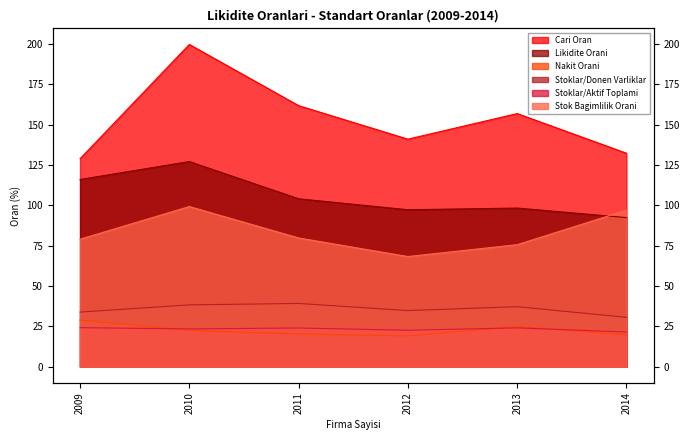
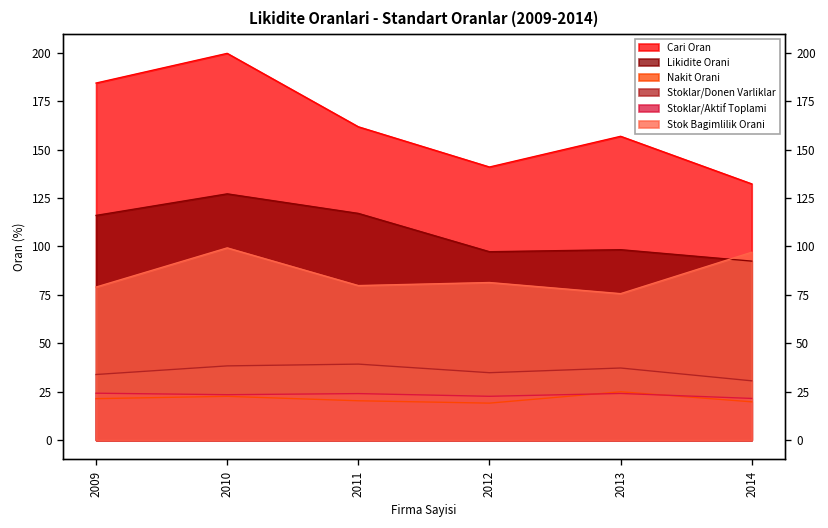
Cari Oran, 2009: 129 -> 184
Nakit Orani, 2009: 29 -> 21
Likidite Orani, 2011: 104 -> 117
Stok Bagimlilik Orani, 2012: 68 -> 81
